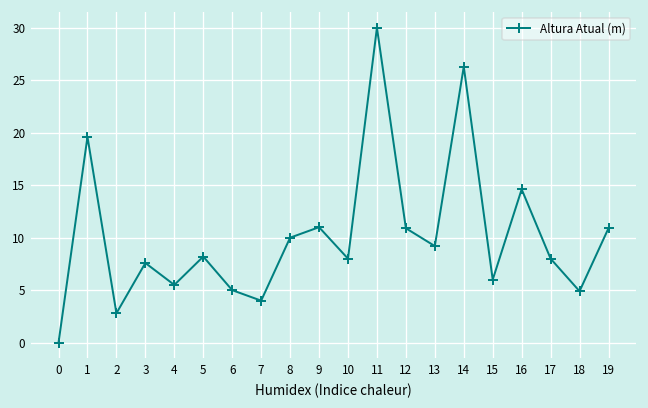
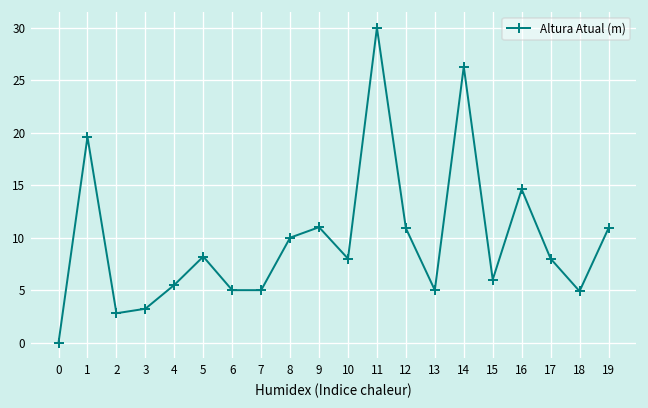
3: 8 -> 3
7: 4 -> 5
13: 9 -> 5
